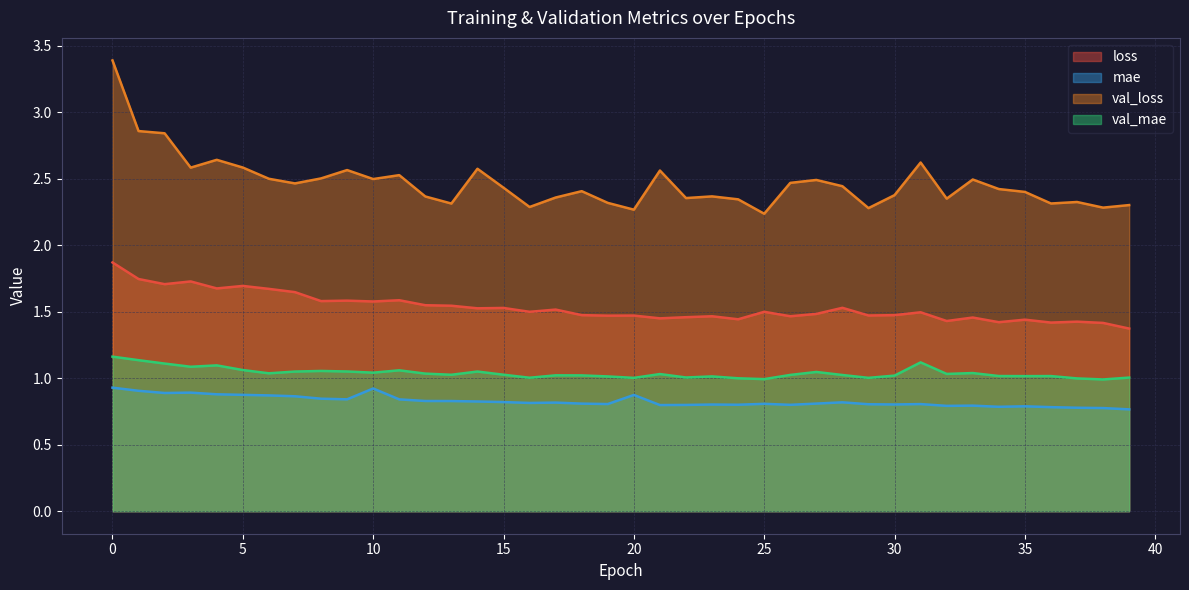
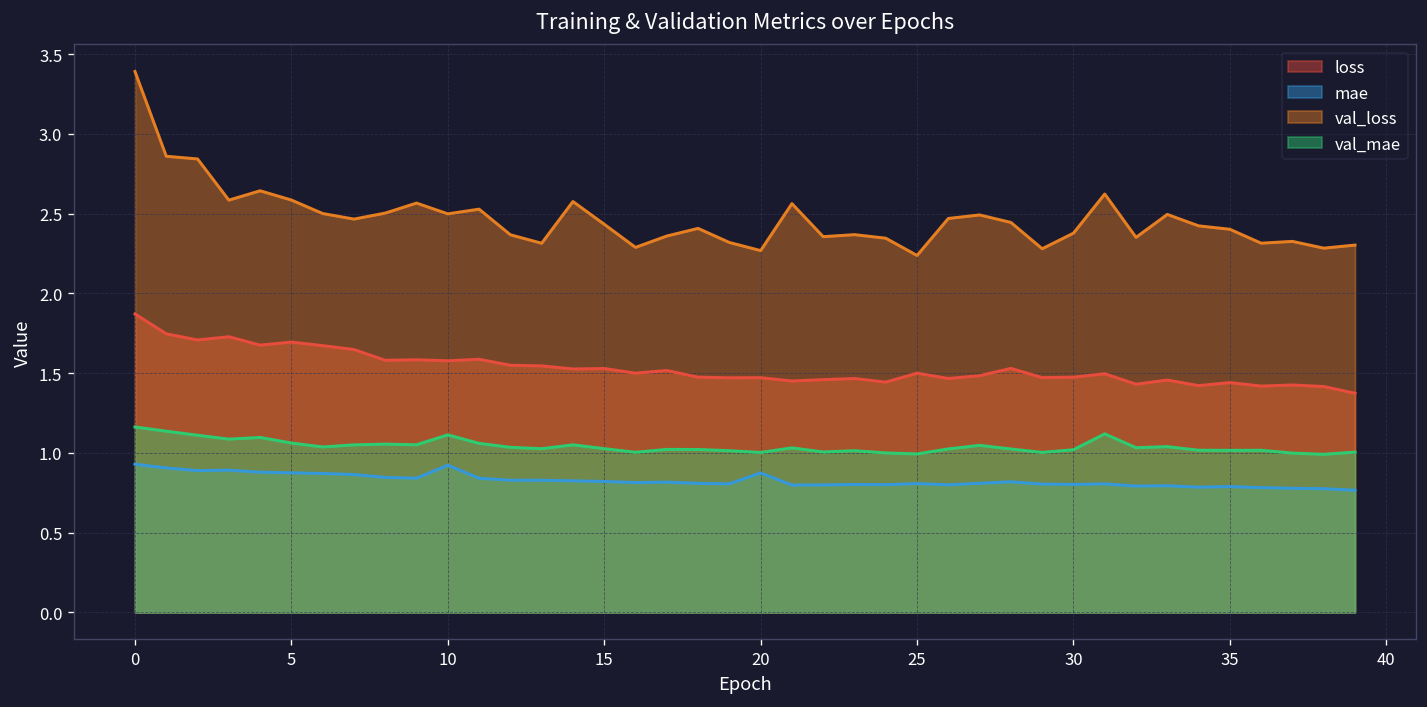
val_mae, 10: 1.04 -> 1.11
